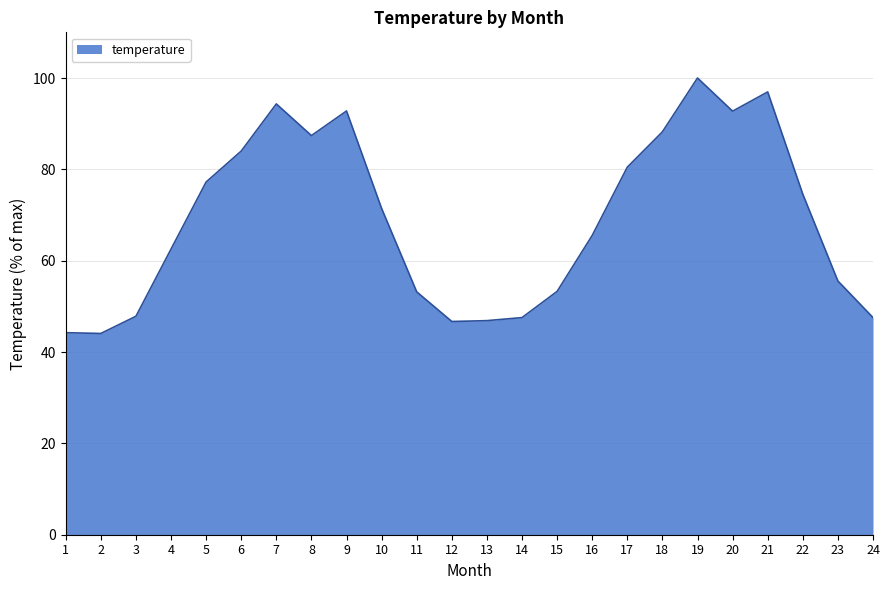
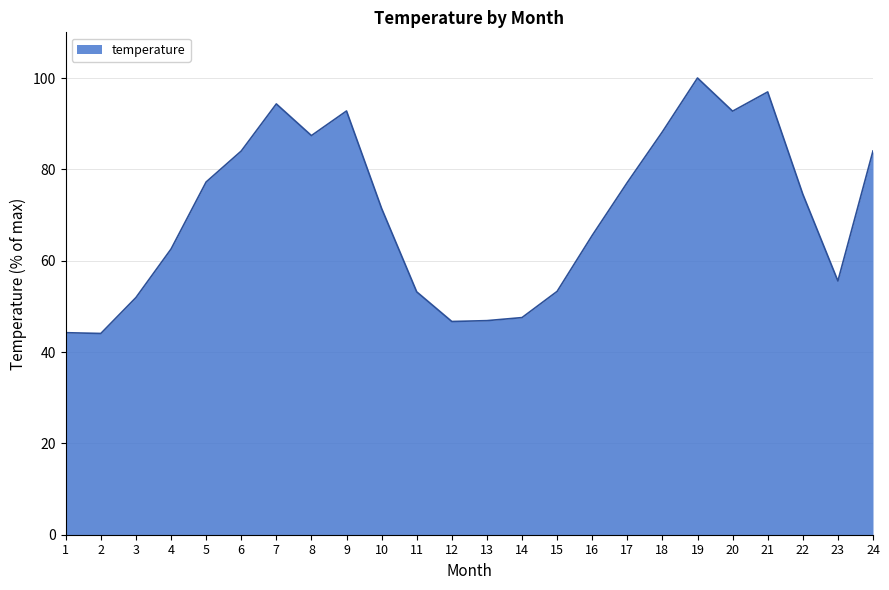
3: 48 -> 52
17: 80 -> 77
24: 48 -> 84
